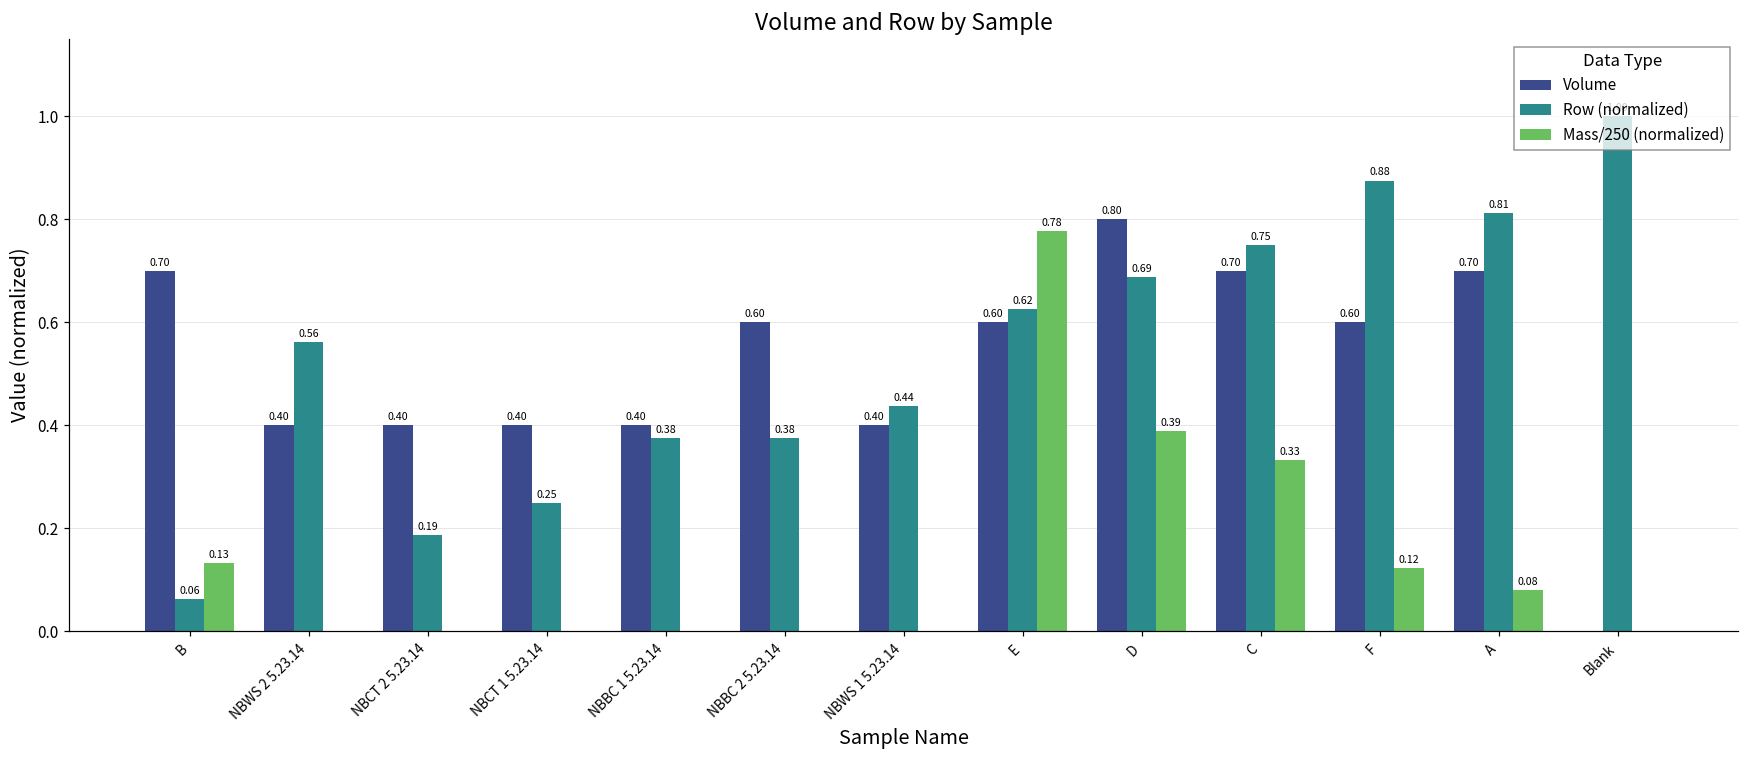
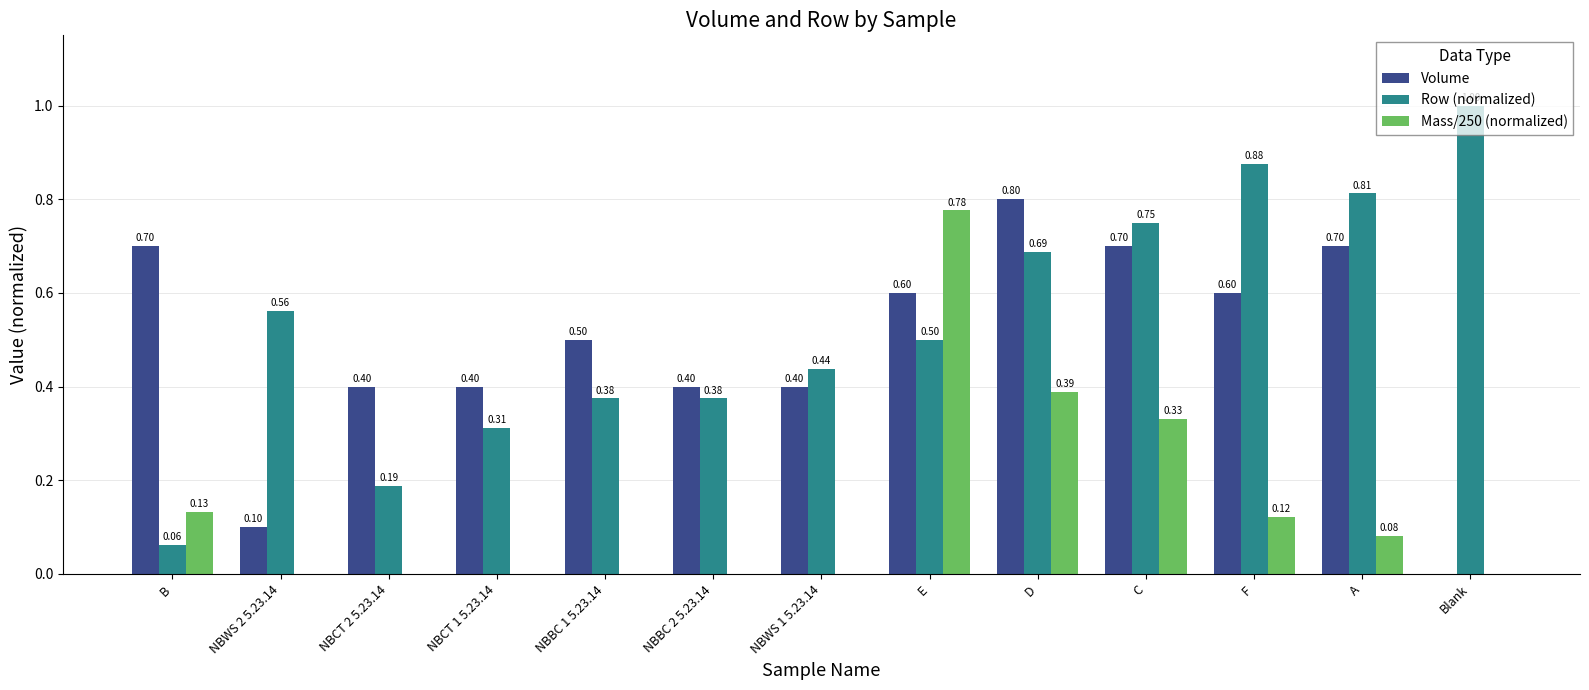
Volume, NBWS 2 5.23.14: 0.40 -> 0.10
Row (normalized), NBCT 1 5.23.14: 0.25 -> 0.31
Volume, NBBC 1 5.23.14: 0.40 -> 0.50
Volume, NBBC 2 5.23.14: 0.60 -> 0.40
Row (normalized), E: 0.62 -> 0.50
